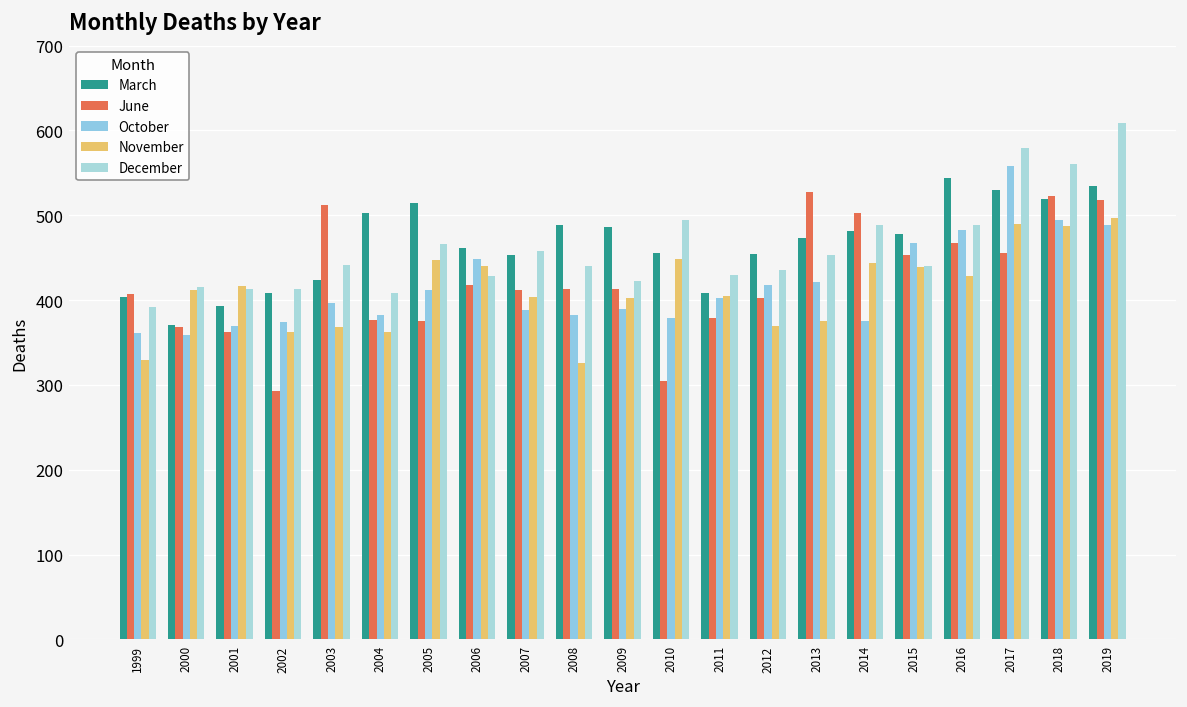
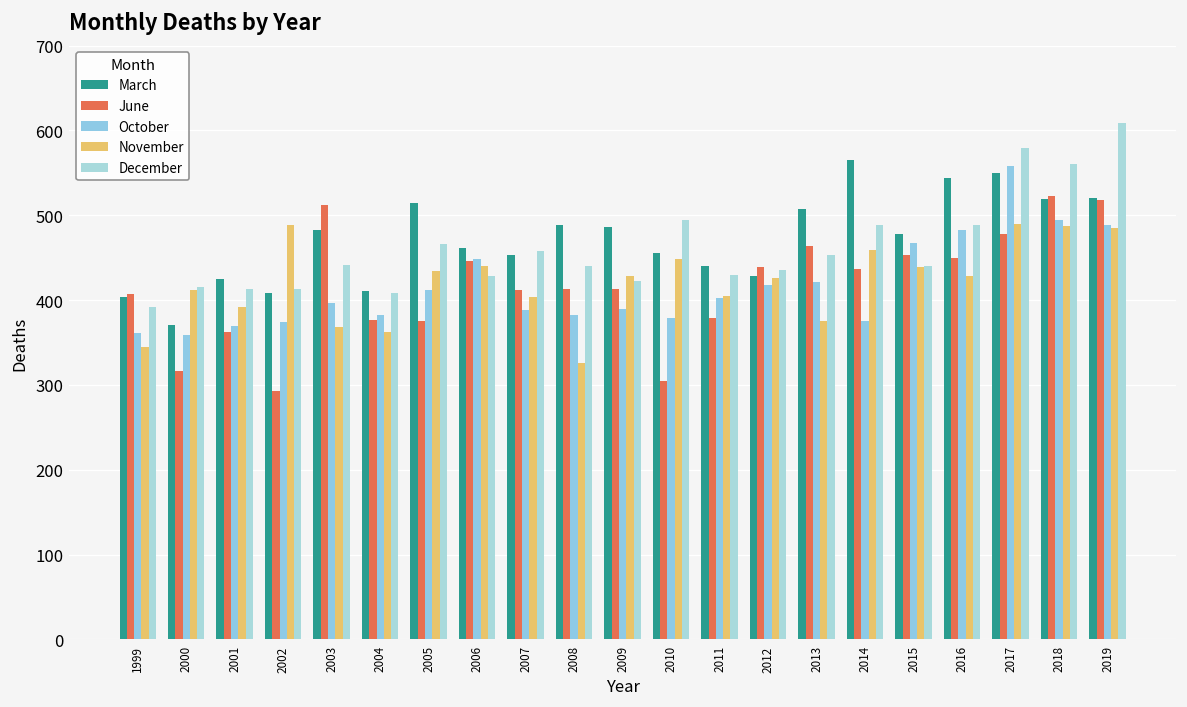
November, 1999: 330 -> 350
June, 2000: 370 -> 320
March, 2001: 390 -> 430
November, 2001: 420 -> 390
November, 2002: 360 -> 490
March, 2003: 420 -> 480
March, 2004: 500 -> 410
November, 2005: 450 -> 430
June, 2006: 420 -> 450
November, 2009: 400 -> 430
March, 2011: 410 -> 440
March, 2012: 450 -> 430
June, 2012: 400 -> 440
November, 2012: 370 -> 430
March, 2013: 470 -> 510
June, 2013: 530 -> 460
March, 2014: 480 -> 570
June, 2014: 500 -> 440
November, 2014: 440 -> 460
June, 2016: 470 -> 450
March, 2017: 530 -> 550
June, 2017: 460 -> 480
March, 2019: 540 -> 520
November, 2019: 500 -> 490
